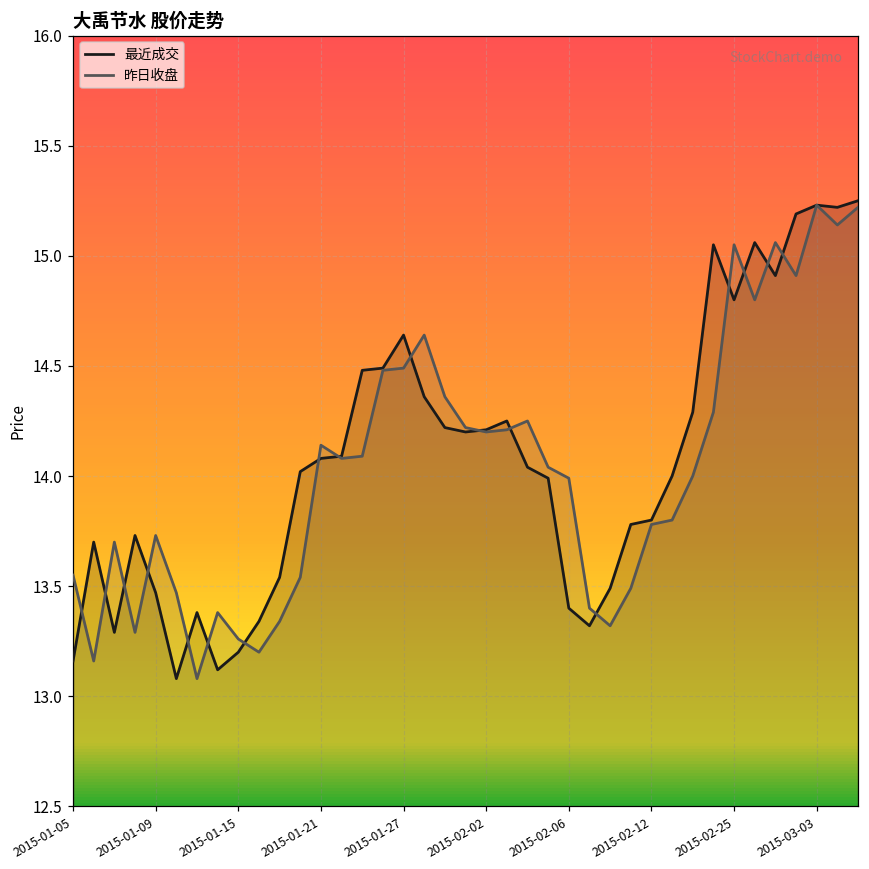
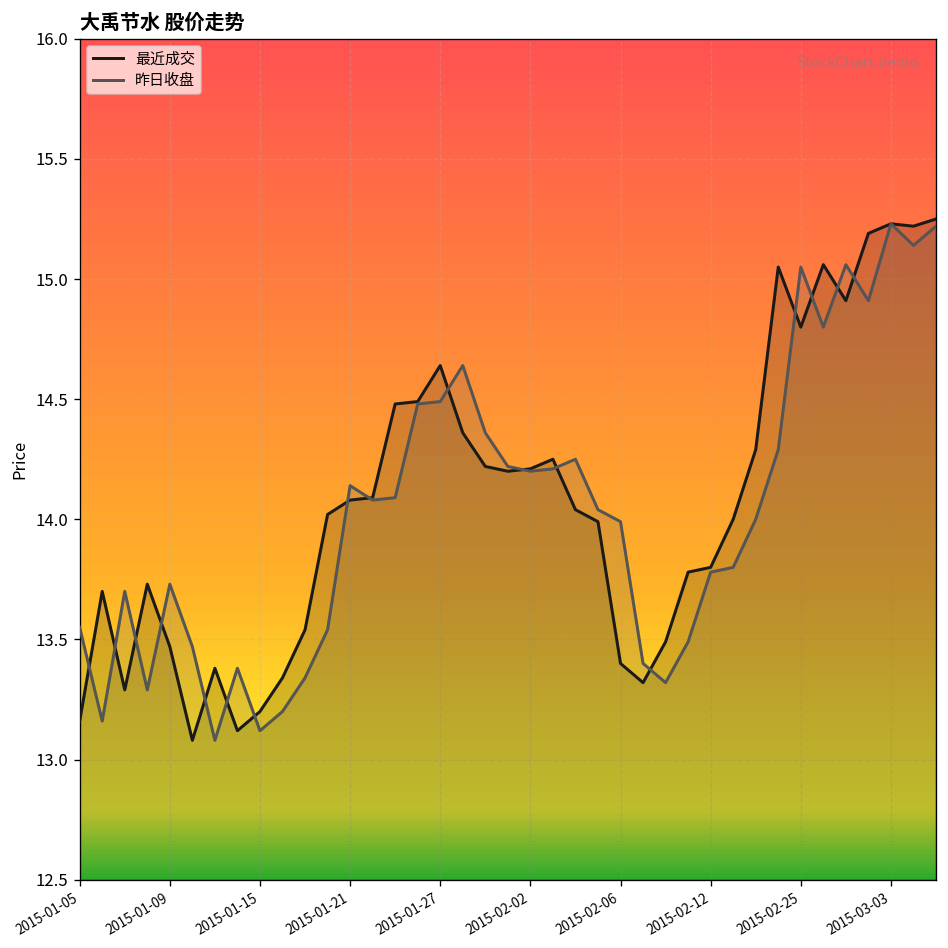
昨日收盘, 2015-01-15: 13.26 -> 13.12
